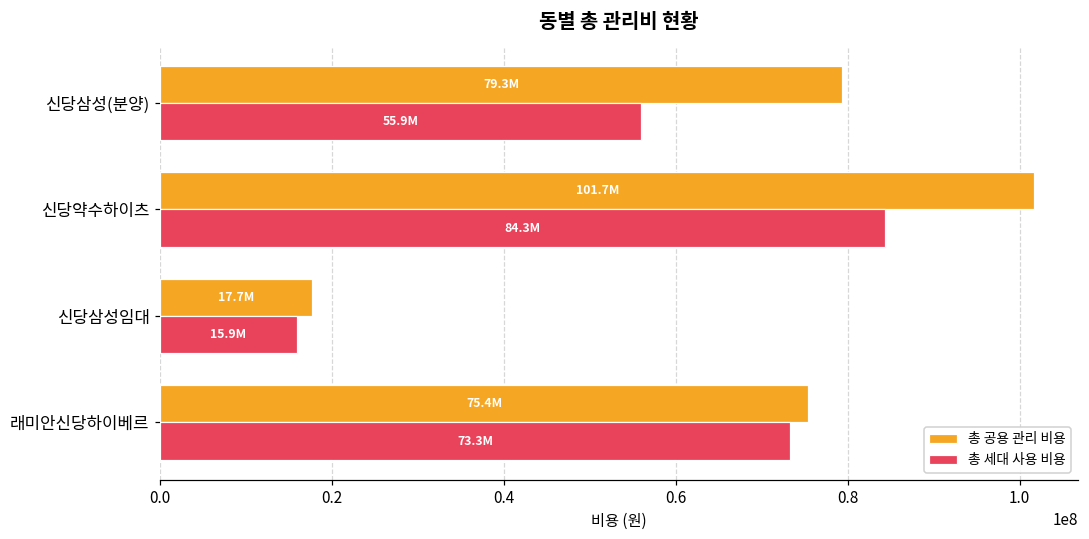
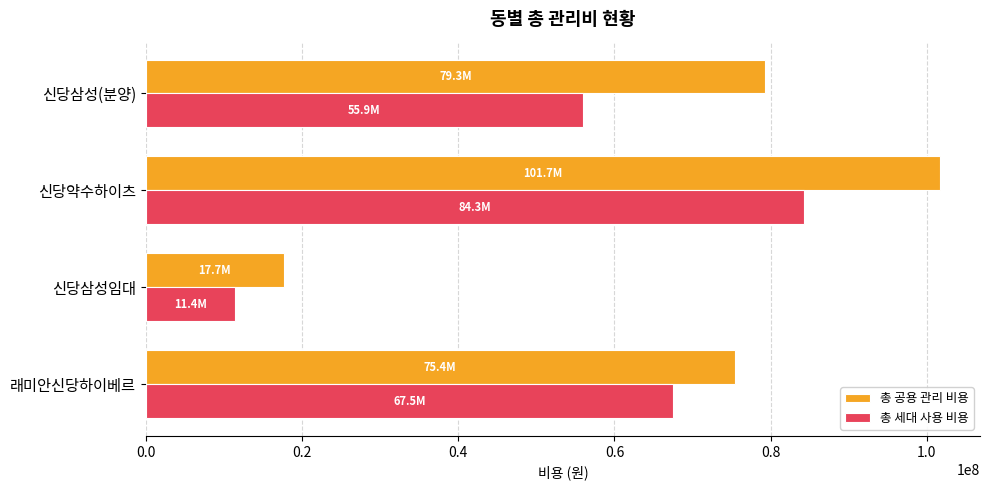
총 세대 사용 비용, 신당삼성임대: 15.9M -> 11.4M
총 세대 사용 비용, 래미안신당하이베르: 73.3M -> 67.5M
